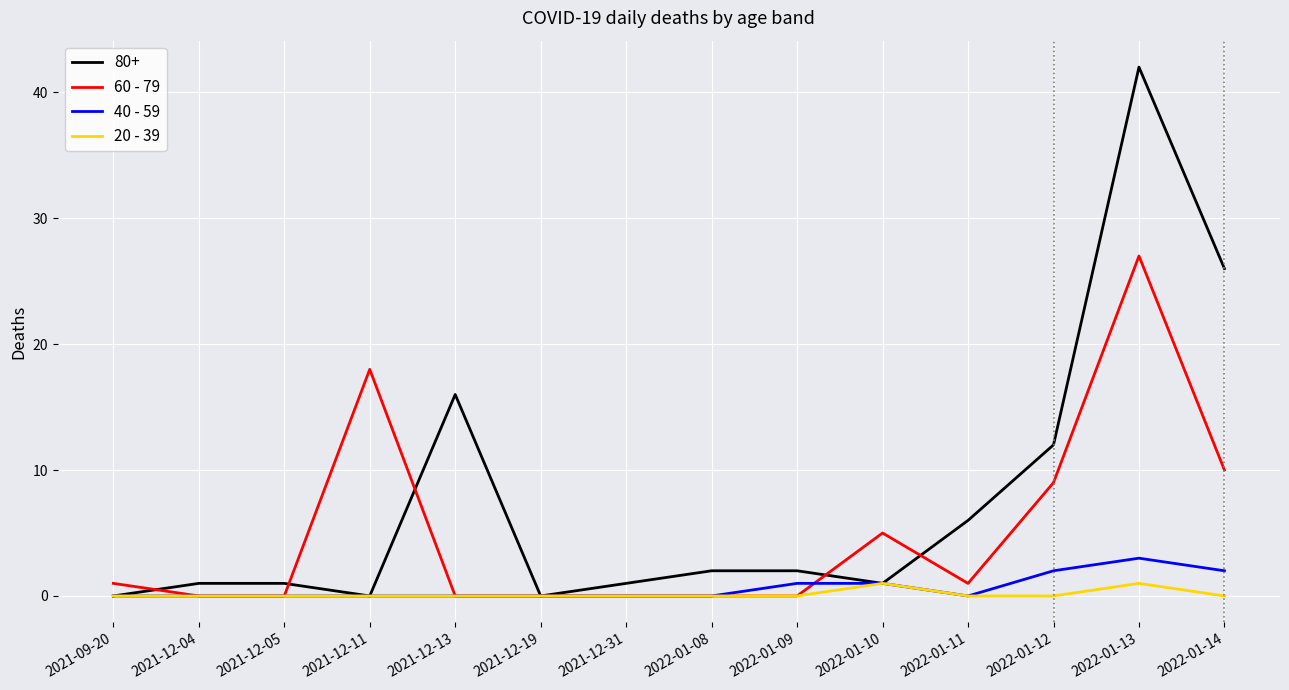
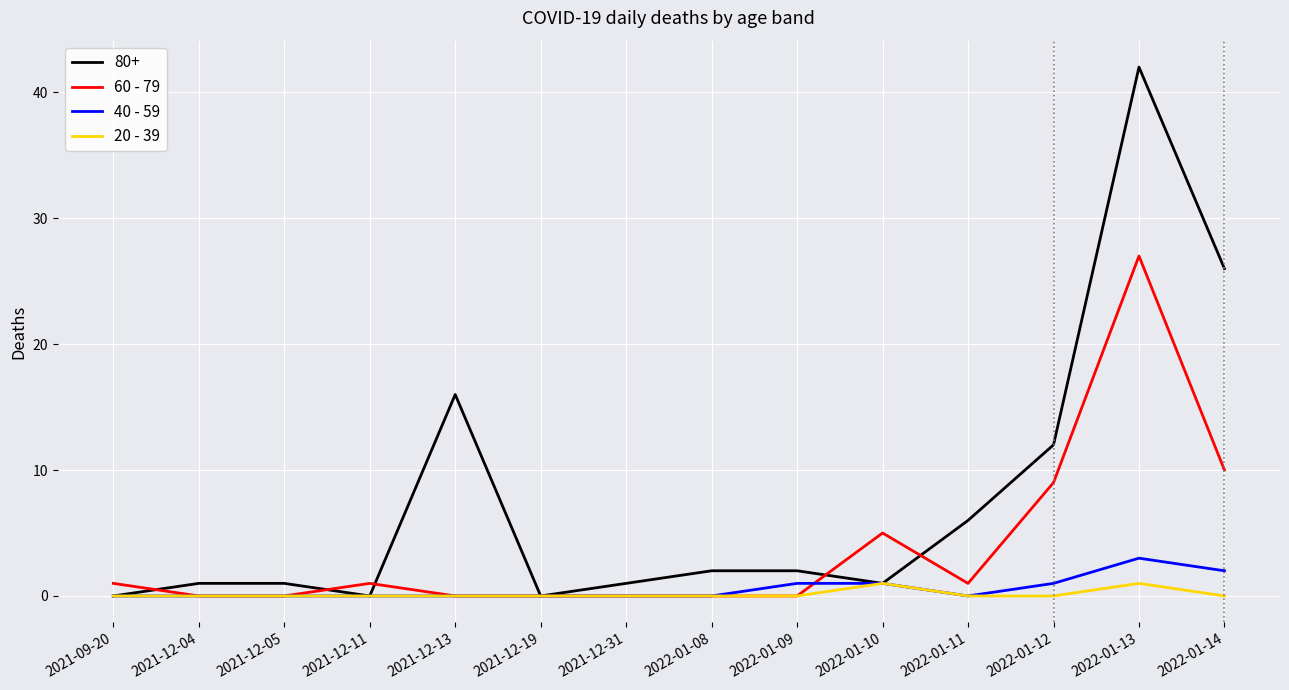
60 - 79, 2021-12-11: 18 -> 1
40 - 59, 2022-01-12: 2 -> 1
